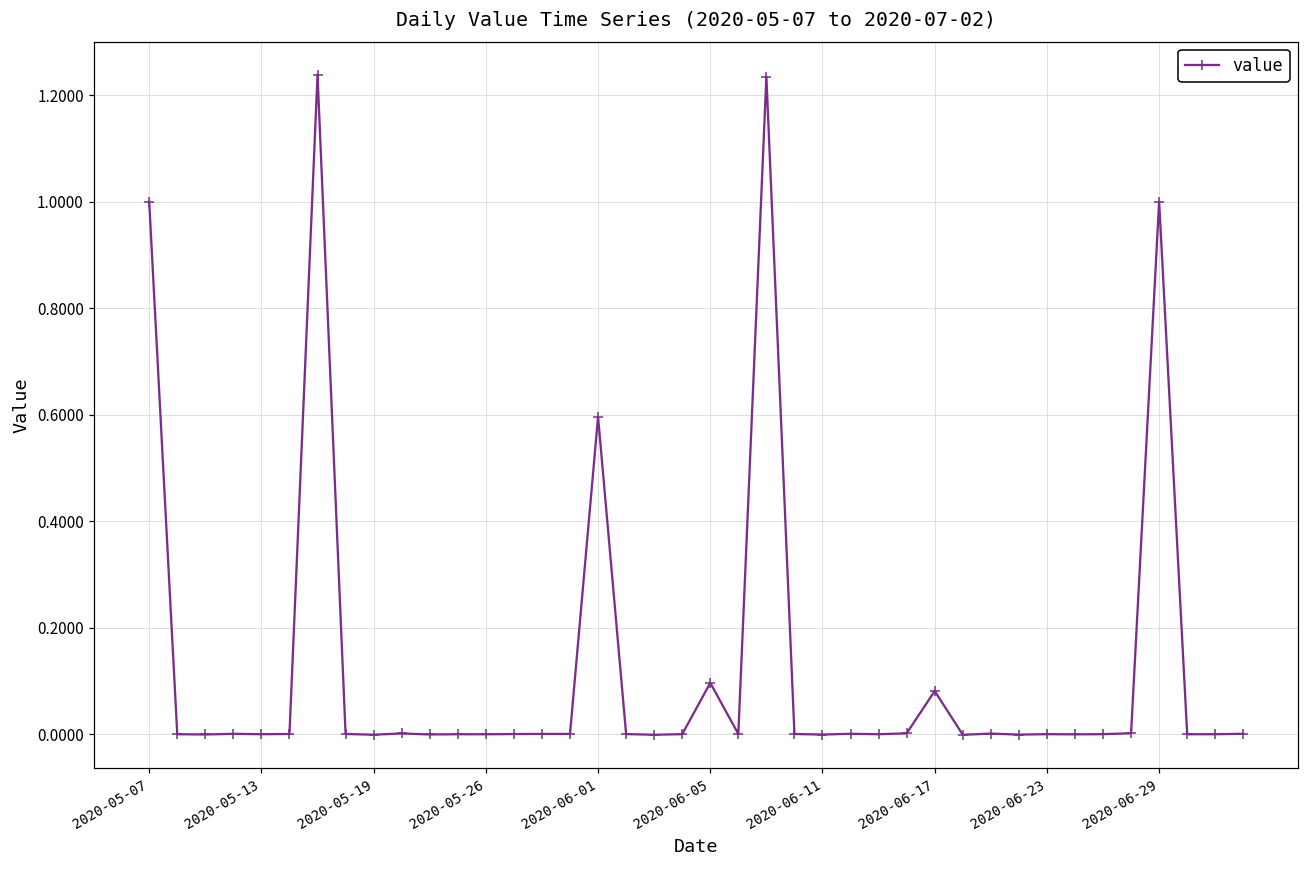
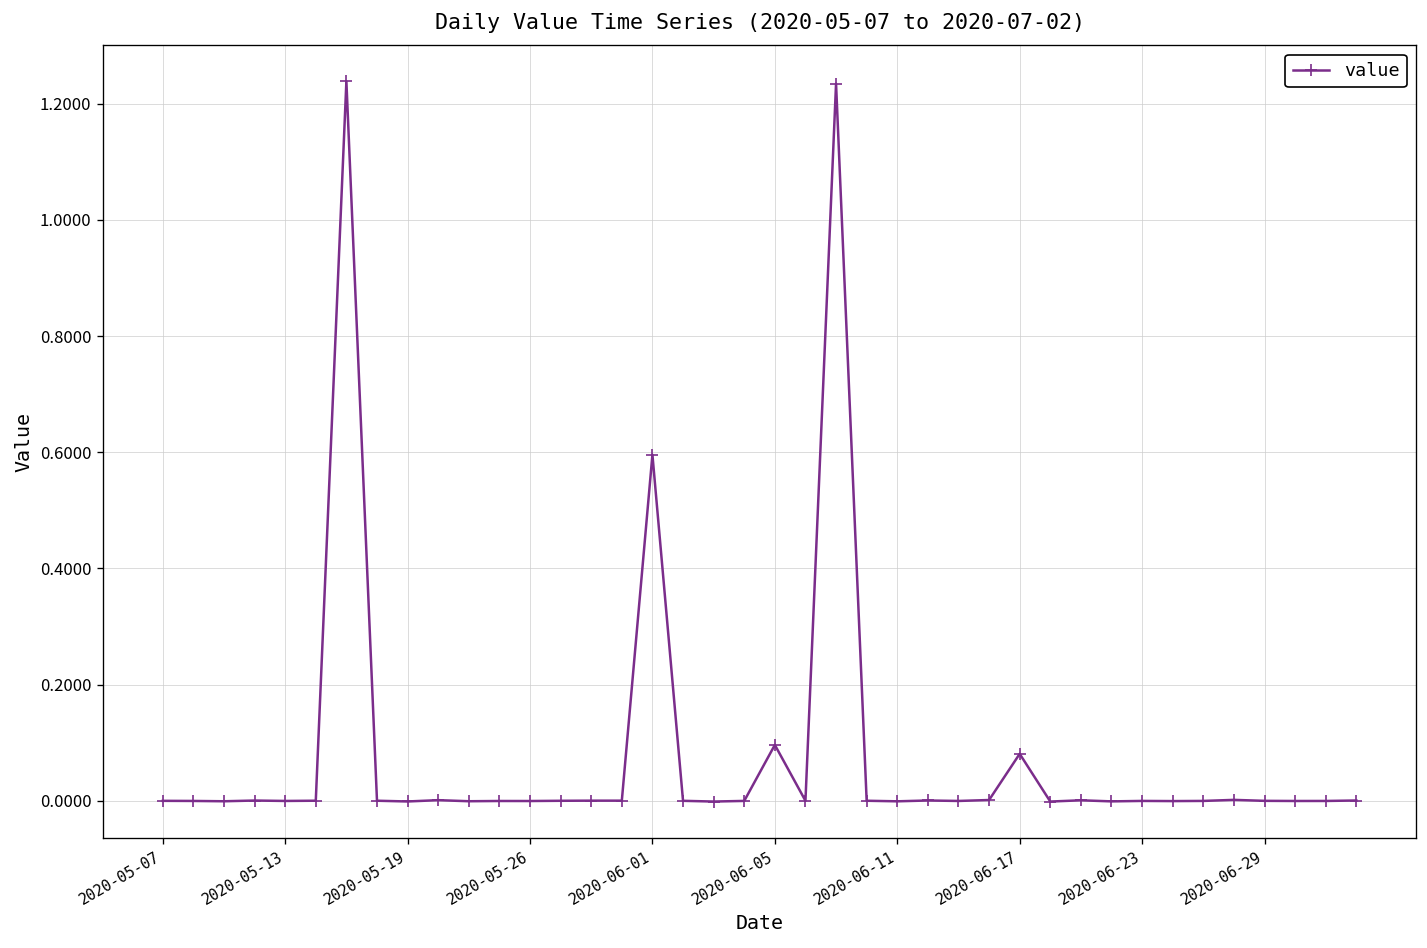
2020-05-07: 1 -> 0
2020-06-29: 1 -> 0
